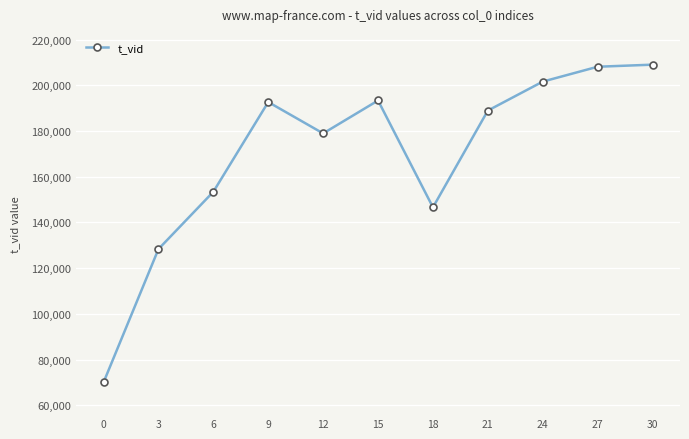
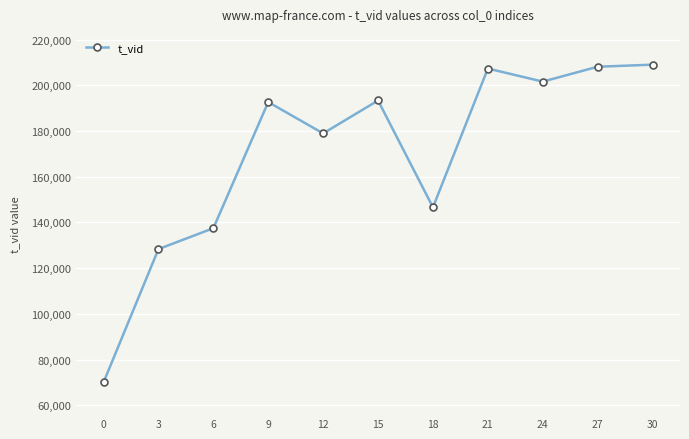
6: 153,000 -> 137,000
21: 189,000 -> 207,000
